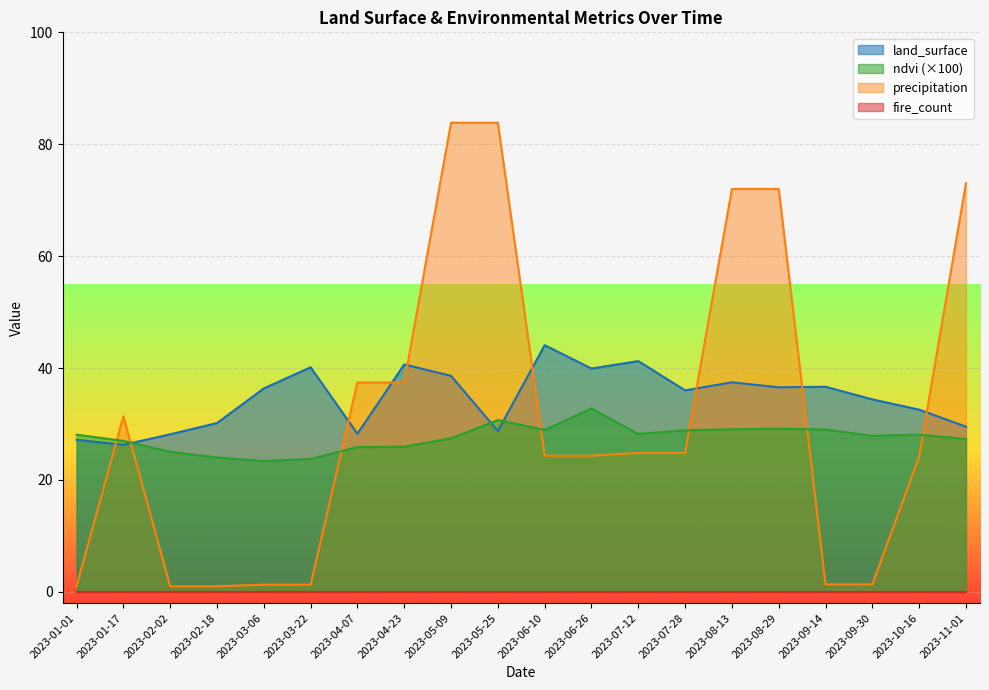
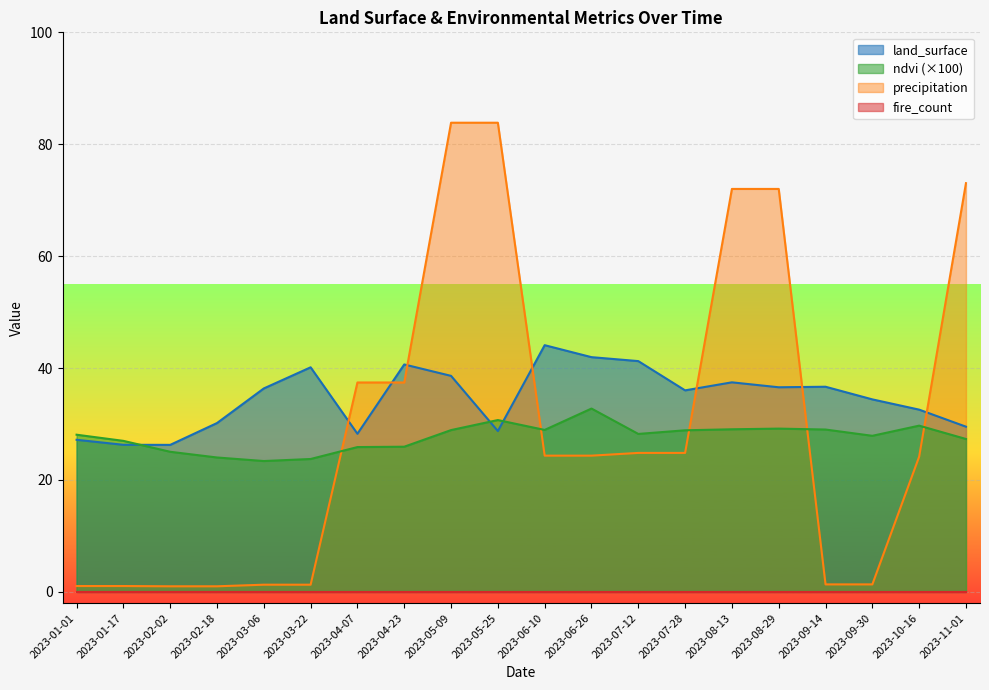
precipitation, 2023-01-17: 31 -> 1
land_surface, 2023-02-02: 28 -> 26
ndvi (×100), 2023-05-09: 27 -> 29
land_surface, 2023-06-26: 40 -> 42
ndvi (×100), 2023-10-16: 28 -> 30
